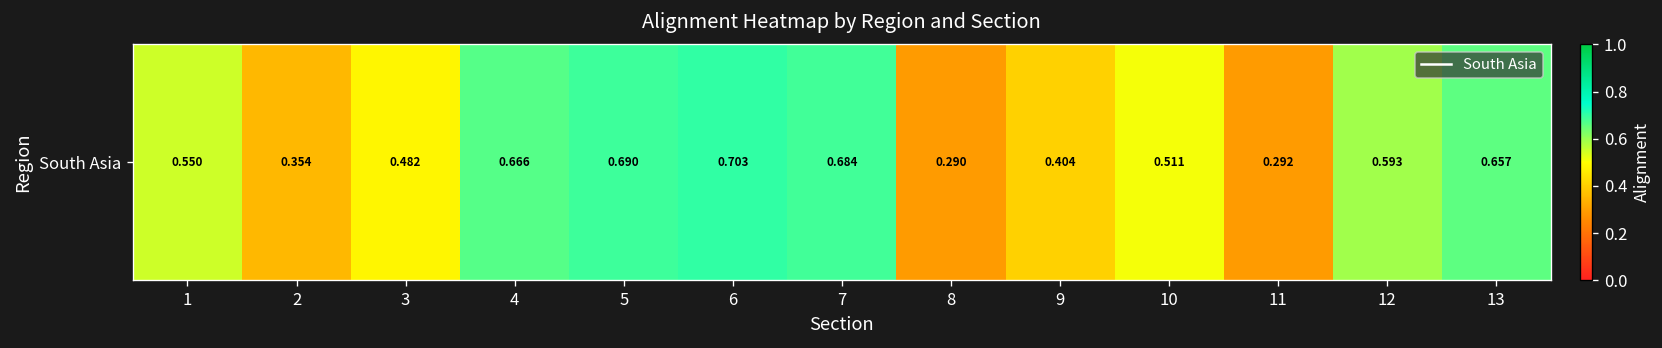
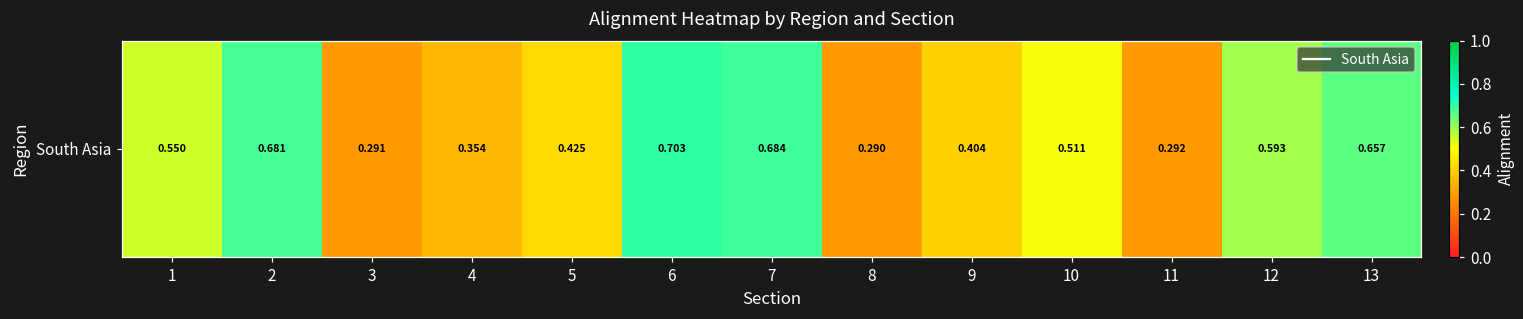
South Asia, 2: 0.354 -> 0.681
South Asia, 3: 0.482 -> 0.291
South Asia, 4: 0.666 -> 0.354
South Asia, 5: 0.690 -> 0.425
